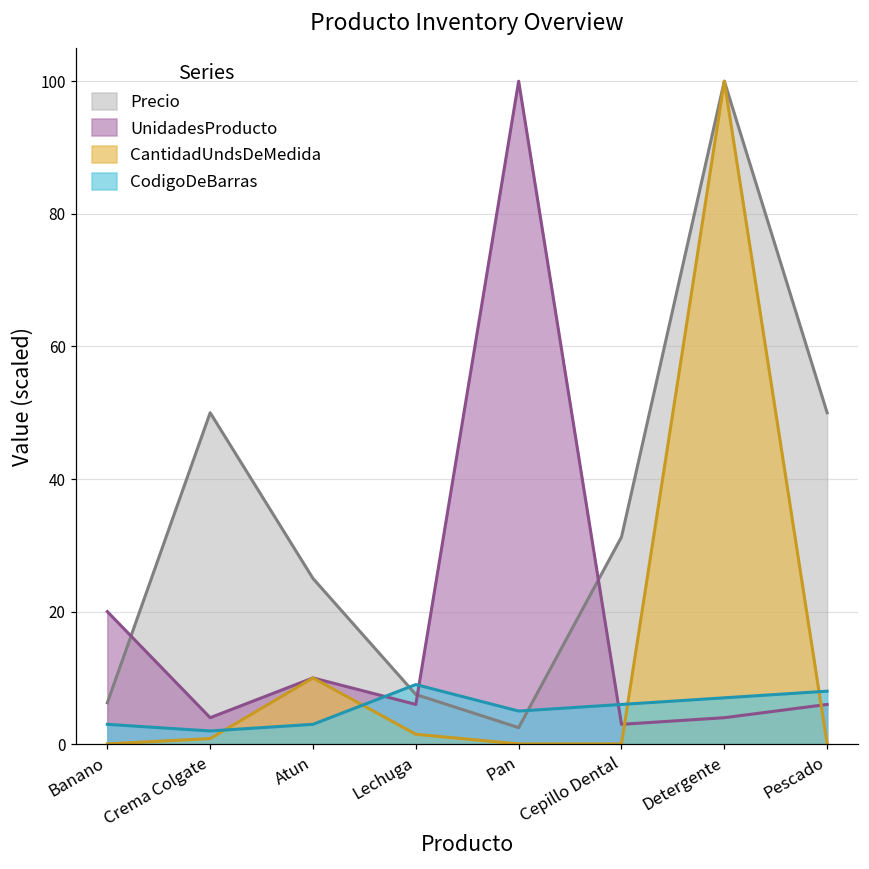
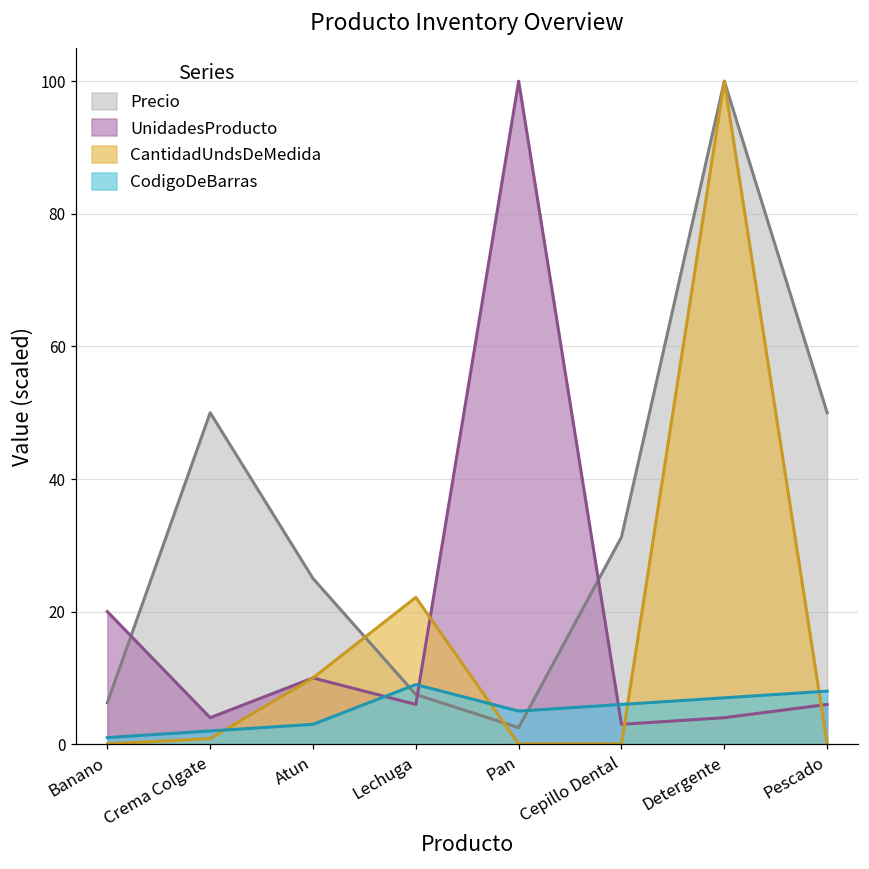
CodigoDeBarras, Banano: 3 -> 1
CantidadUndsDeMedida, Lechuga: 2 -> 22
